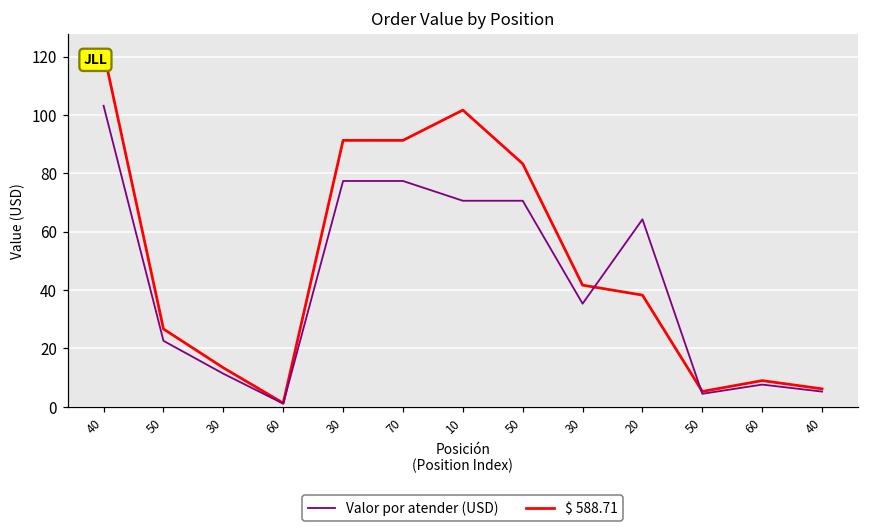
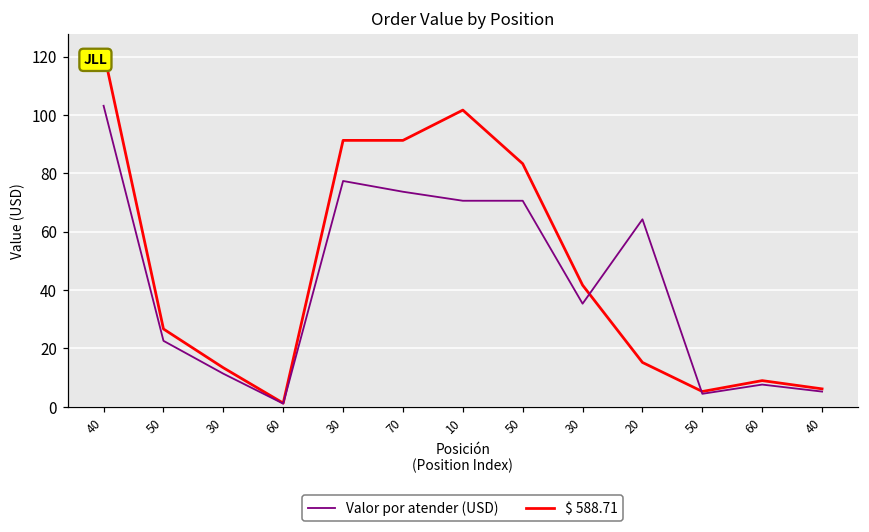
Valor por atender (USD), 70: 77 -> 74
$ 588.71, 20: 38 -> 15
